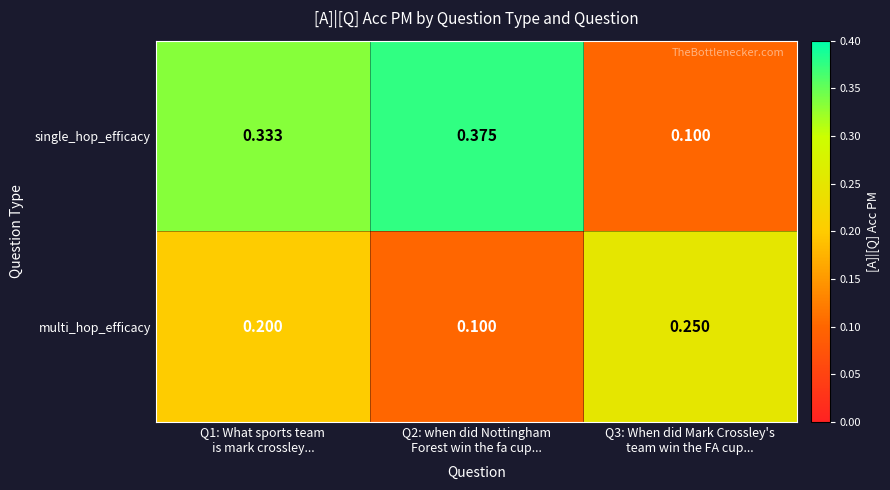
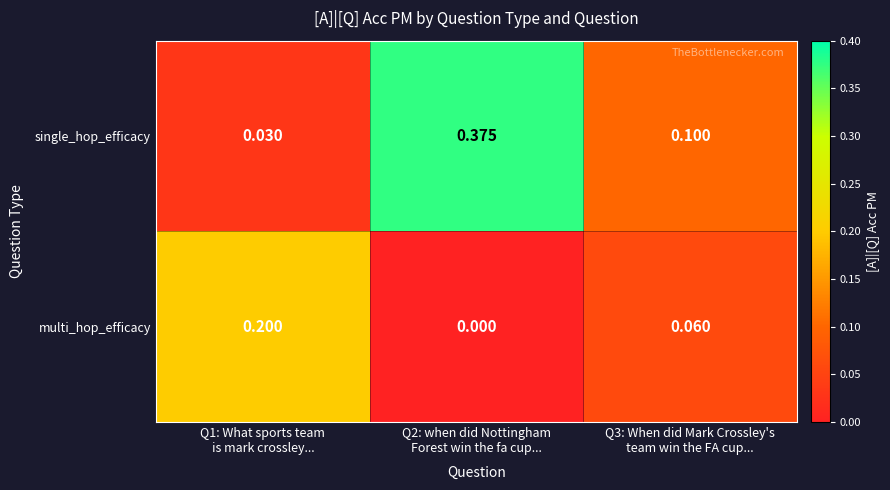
single_hop_efficacy, Q1: What sports team is mark crossley...: 0.333 -> 0.030
multi_hop_efficacy, Q2: when did Nottingham Forest win the fa cup...: 0.100 -> 0.000
multi_hop_efficacy, Q3: When did Mark Crossley's team win the FA cup...: 0.250 -> 0.060
